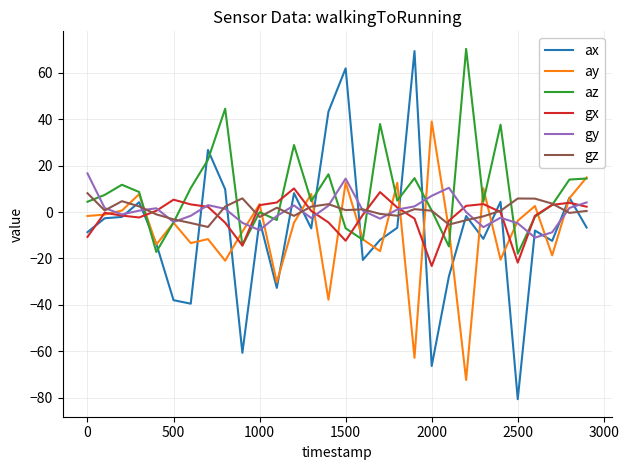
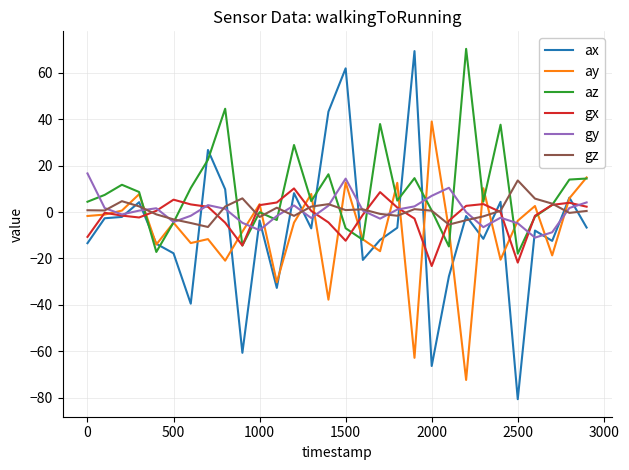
ax, 0: -9 -> -13
gz, 0: 8 -> 1
ax, 500: -38 -> -18
gz, 2500: 6 -> 14
